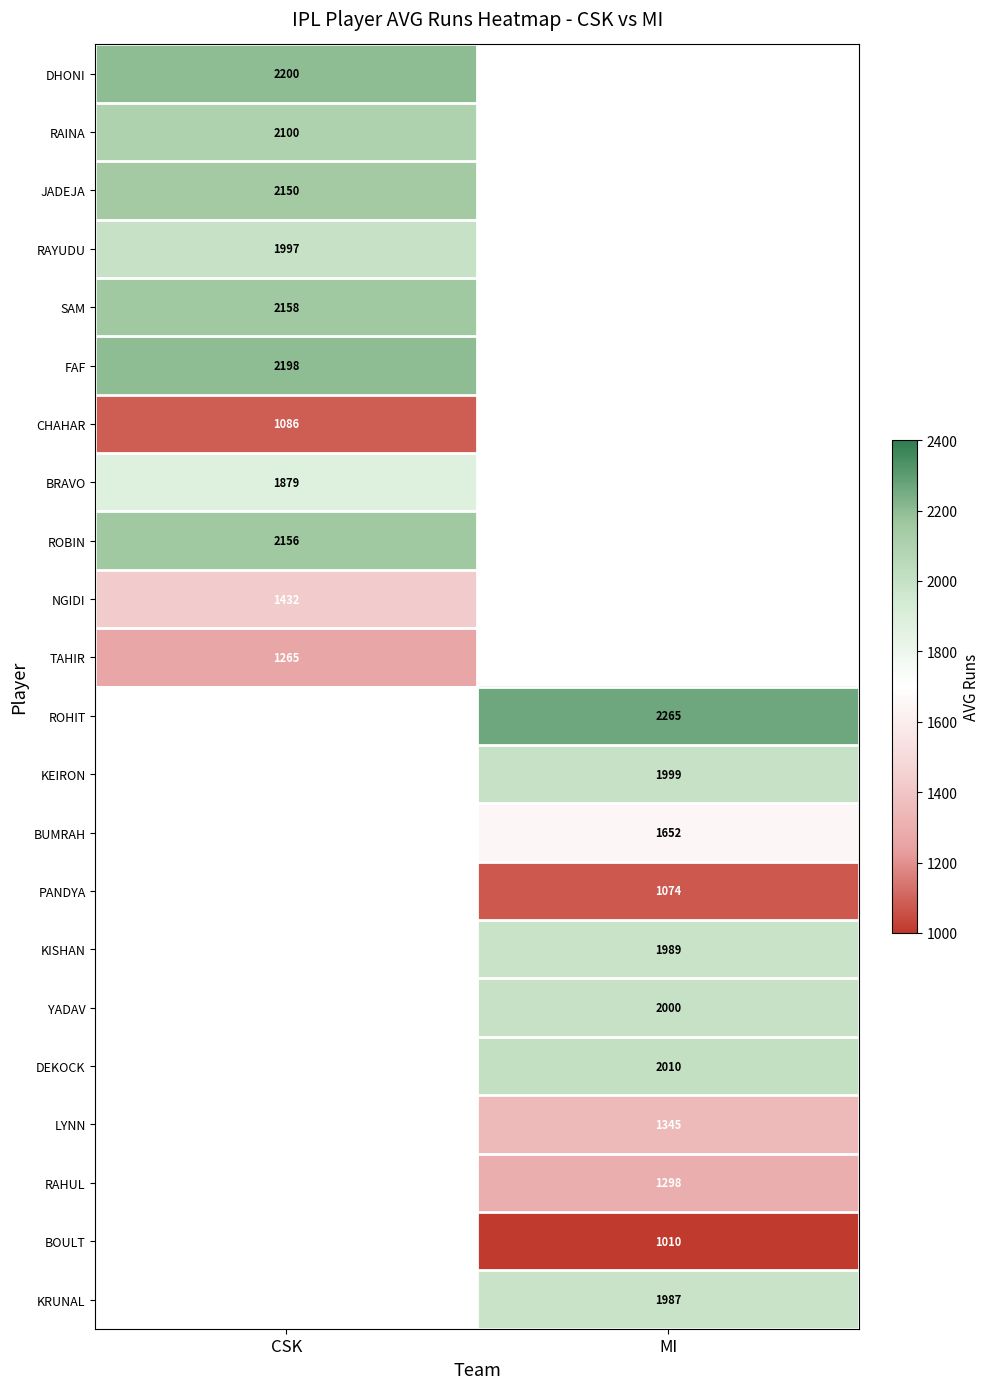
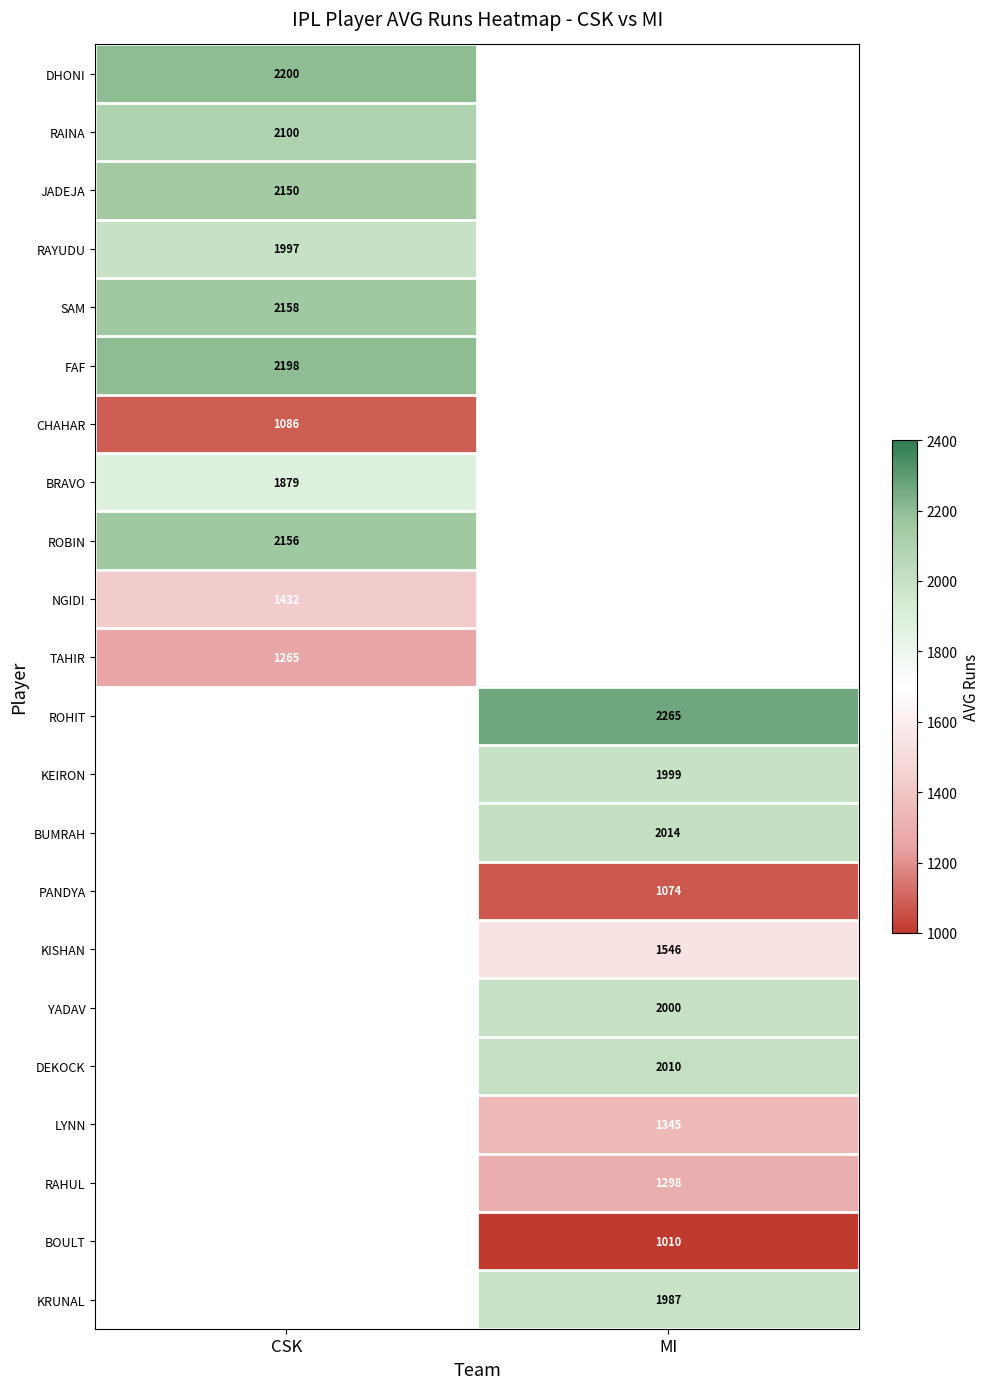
BUMRAH, MI: 1652 -> 2014
KISHAN, MI: 1989 -> 1546
